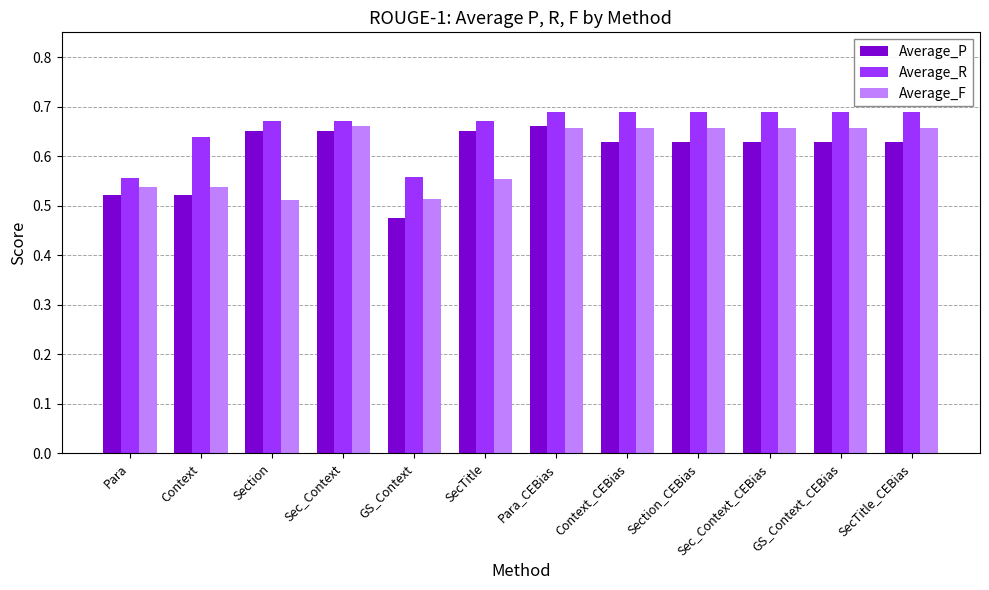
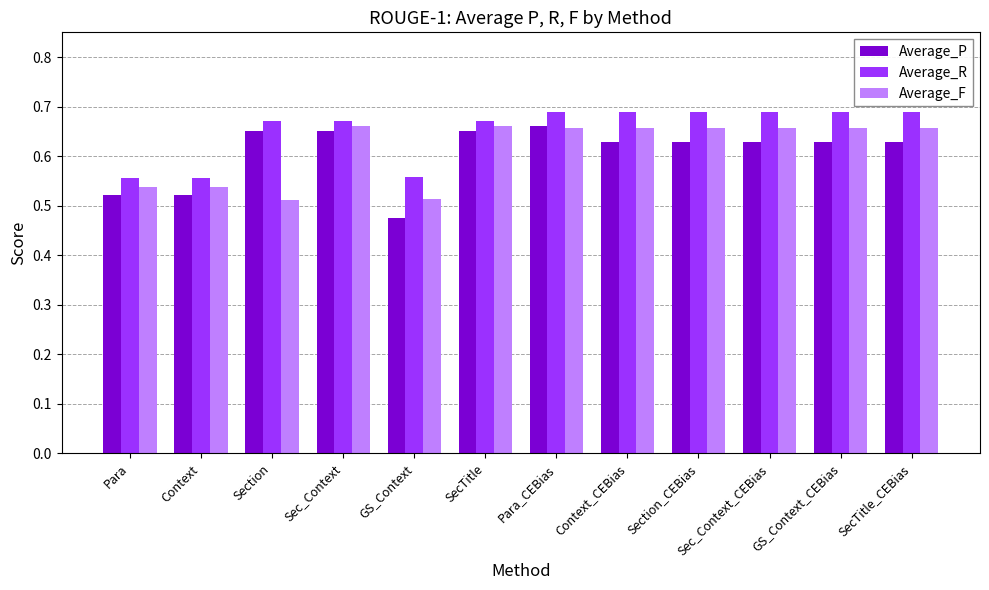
Average_R, Context: 0.64 -> 0.56
Average_F, SecTitle: 0.55 -> 0.66
